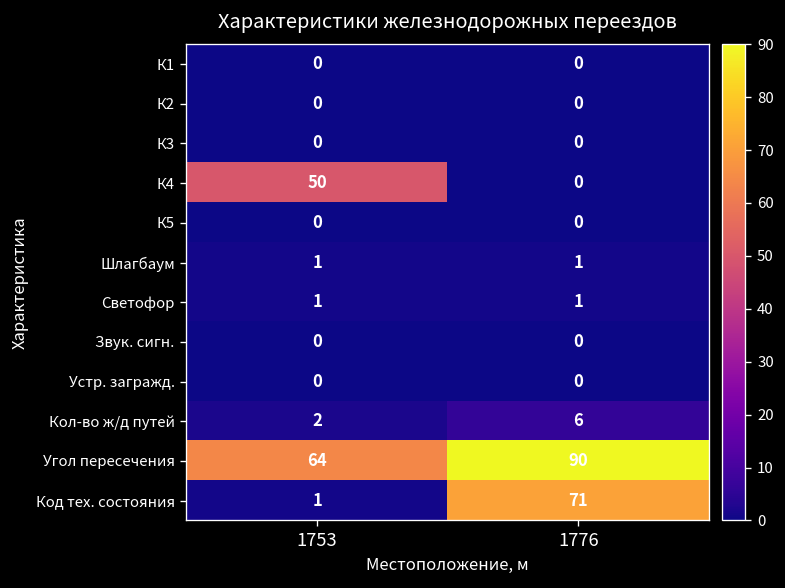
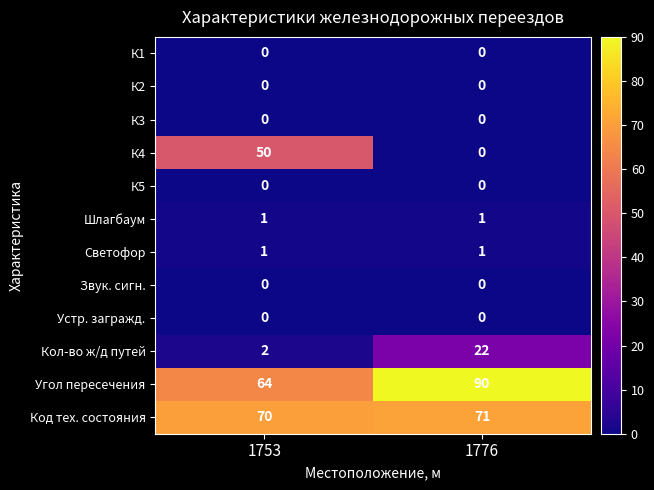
Кол-во ж/д путей, 1776: 6 -> 22
Код тех. состояния, 1753: 1 -> 70
